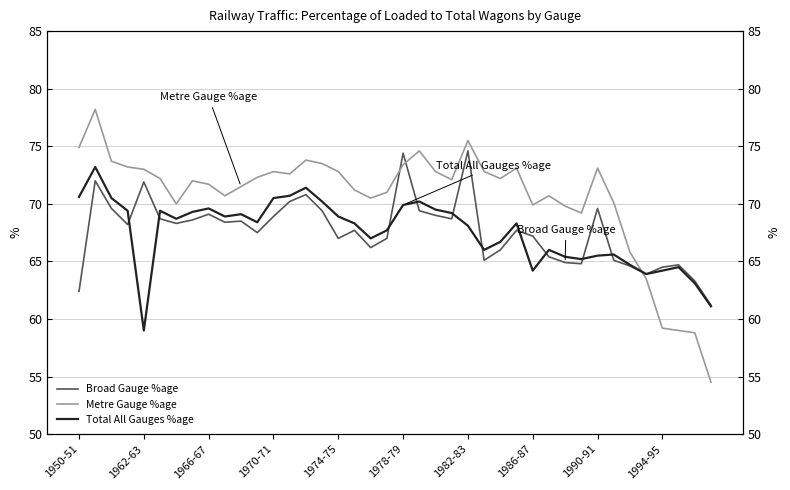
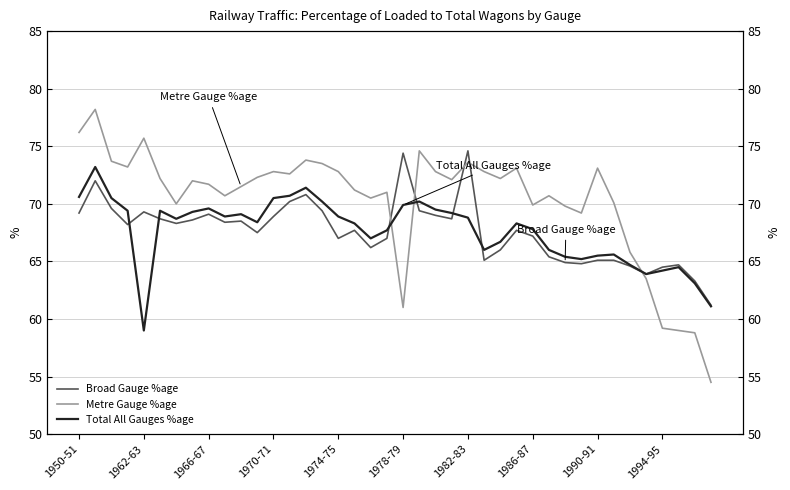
Broad Gauge %age, 1950-51: 62.4 -> 69.2
Metre Gauge %age, 1950-51: 74.9 -> 76.2
Broad Gauge %age, 1962-63: 71.9 -> 69.3
Metre Gauge %age, 1962-63: 73.0 -> 75.7
Metre Gauge %age, 1978-79: 73.4 -> 61.0
Metre Gauge %age, 1982-83: 75.5 -> 73.6
Total All Gauges %age, 1982-83: 68.1 -> 68.8
Total All Gauges %age, 1986-87: 64.2 -> 67.8
Broad Gauge %age, 1990-91: 69.6 -> 65.1
